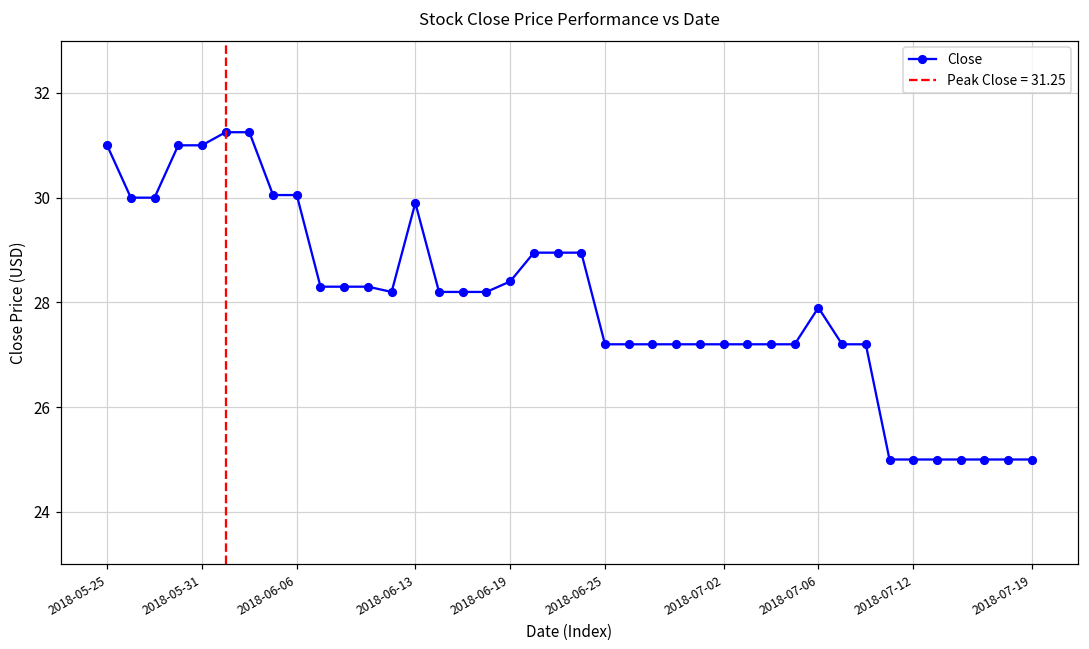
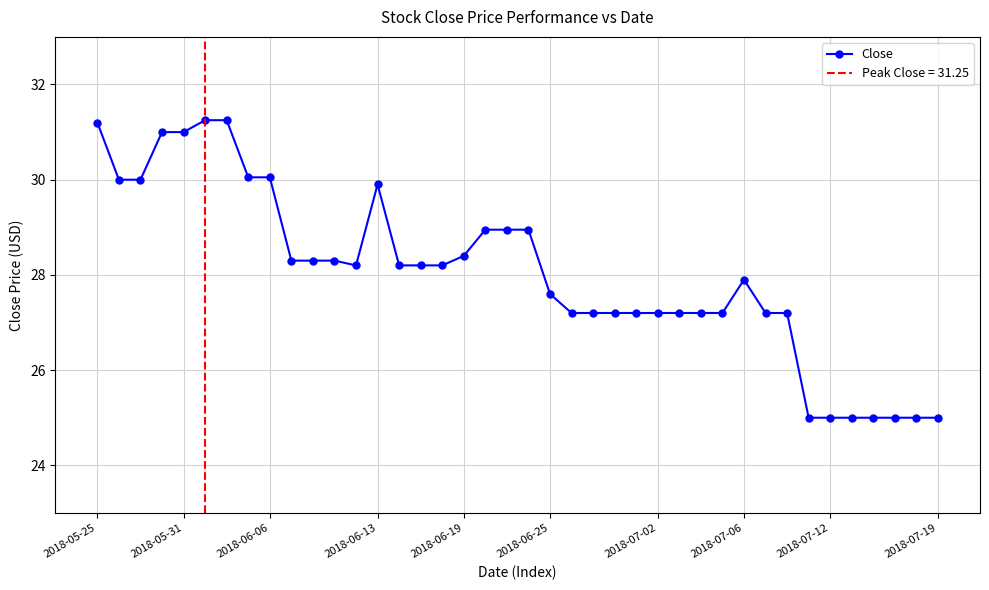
2018-05-25: 31.0 -> 31.2
2018-06-25: 27.2 -> 27.6
